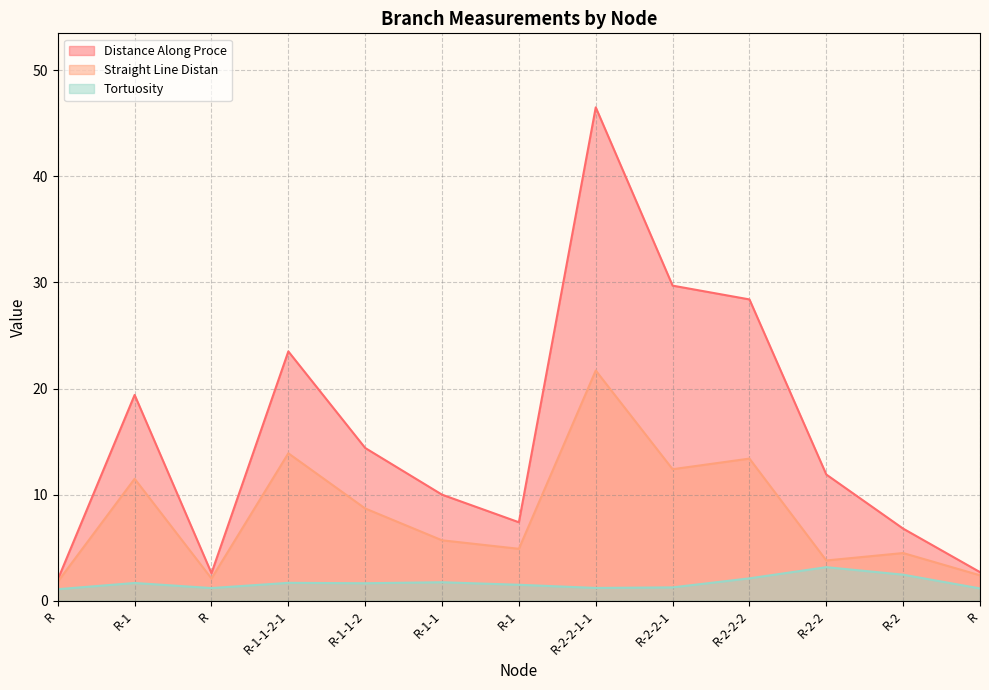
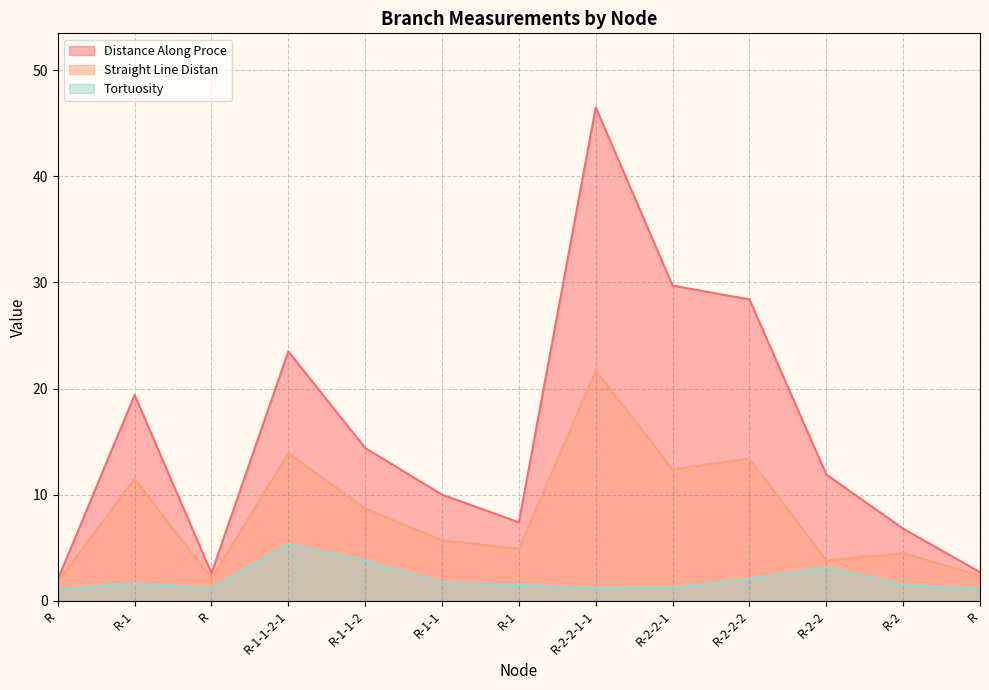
Tortuosity, R-1-1-2-1: 1.7 -> 5.4
Tortuosity, R-1-1-2: 1.7 -> 3.8
Tortuosity, R-2: 2.5 -> 1.5
